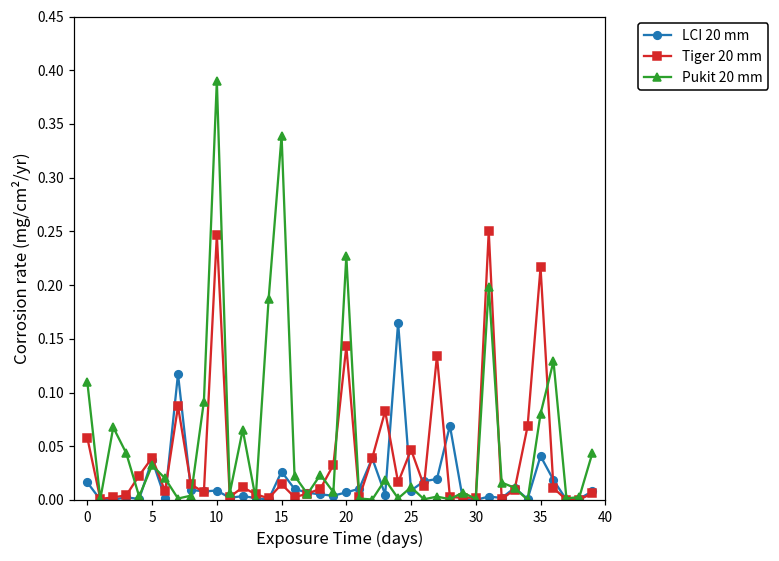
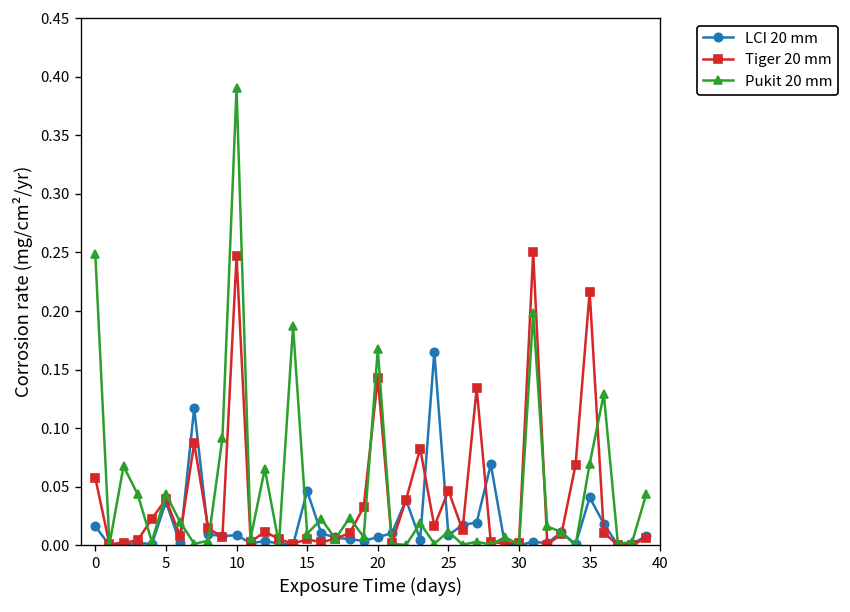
Pukit 20 mm, 0: 0.11 -> 0.25
Pukit 20 mm, 5: 0.03 -> 0.04
LCI 20 mm, 15: 0.03 -> 0.05
Tiger 20 mm, 15: 0.015 -> 0.005
Pukit 20 mm, 15: 0.34 -> 0.01
Pukit 20 mm, 20: 0.23 -> 0.17
Pukit 20 mm, 35: 0.08 -> 0.07
